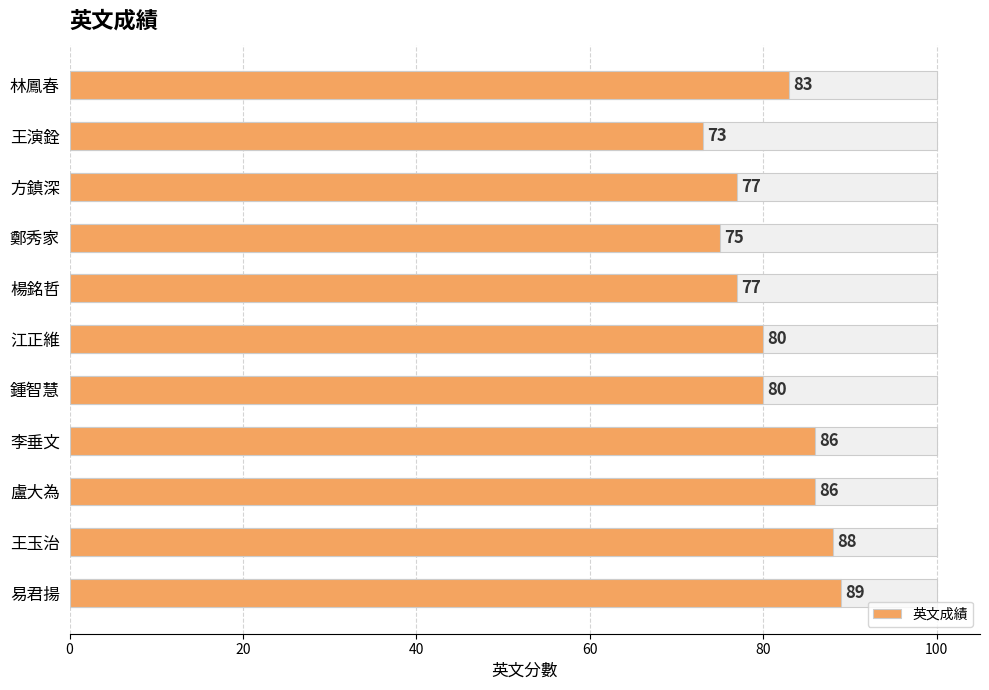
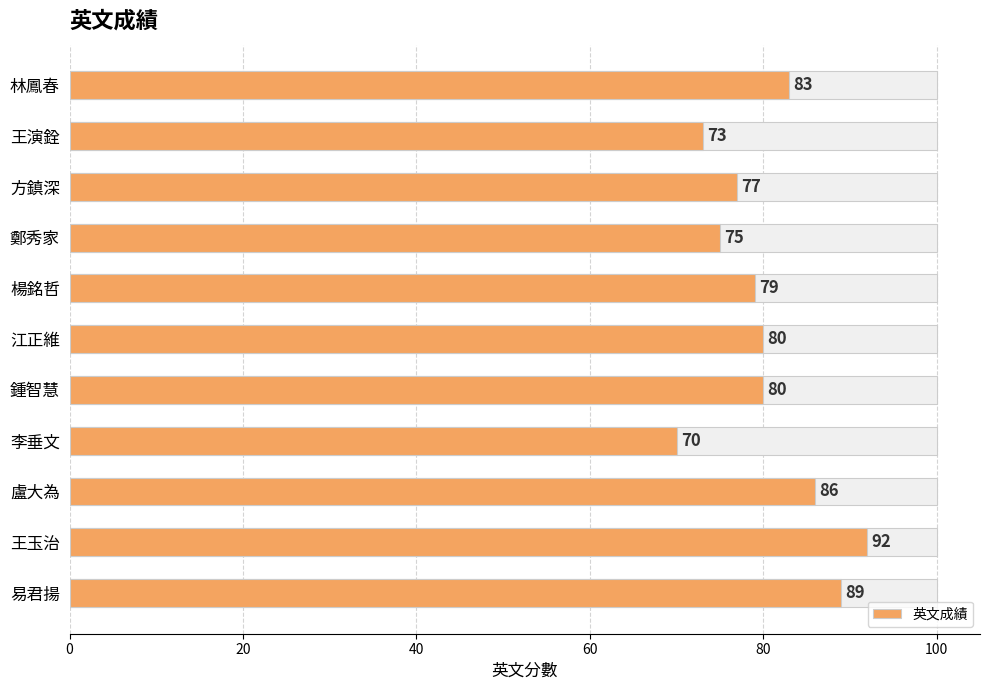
英文成績, 楊銘哲: 77 -> 79
英文成績, 李垂文: 86 -> 70
英文成績, 王玉治: 88 -> 92
